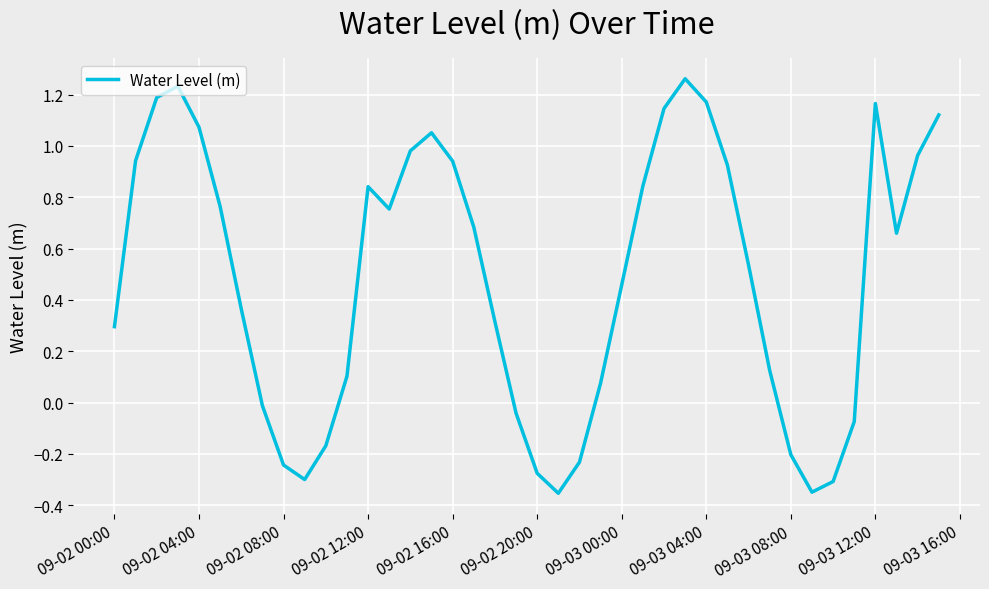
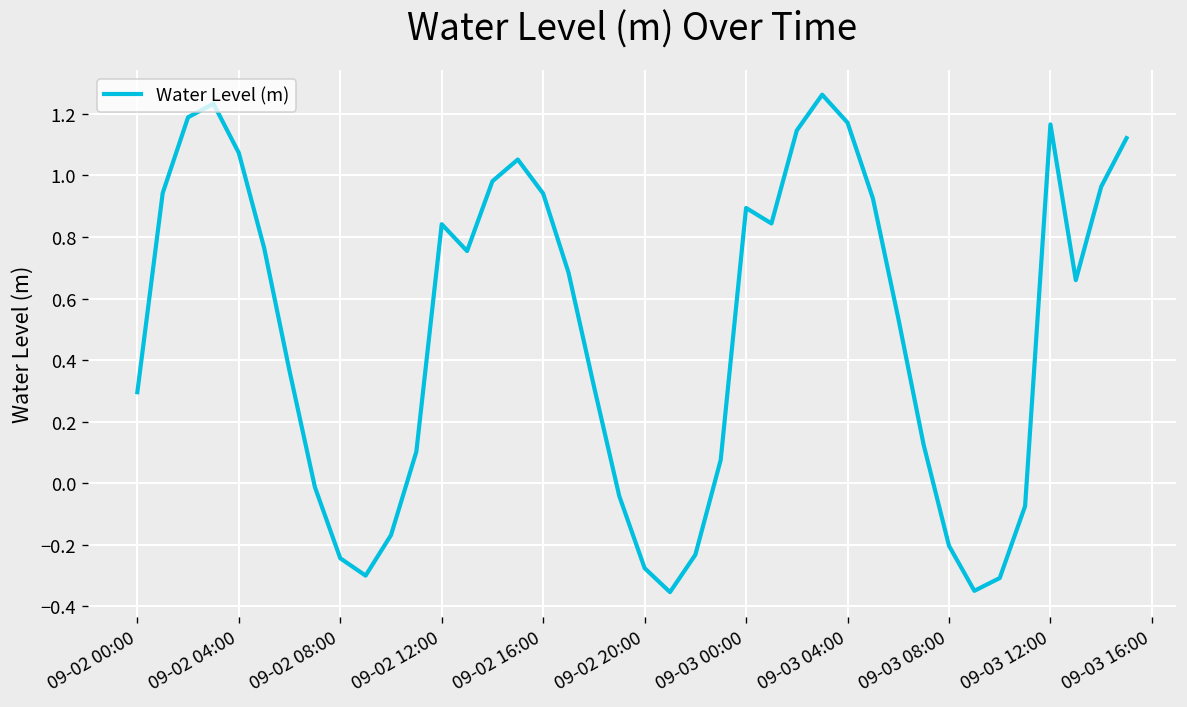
09-03 00:00: 0.46 -> 0.89
